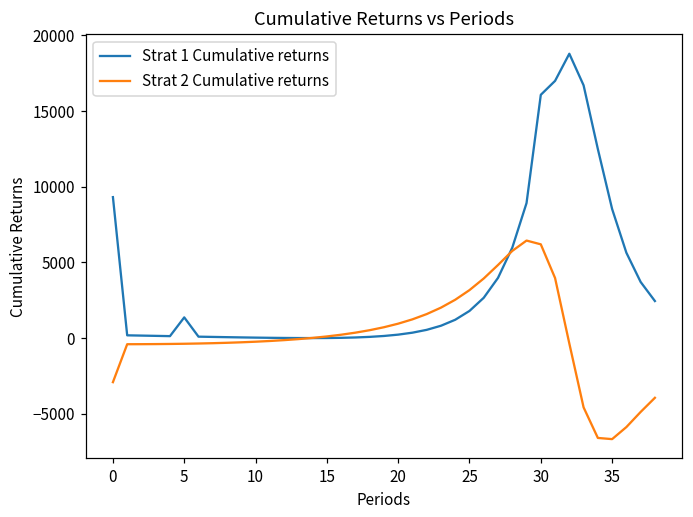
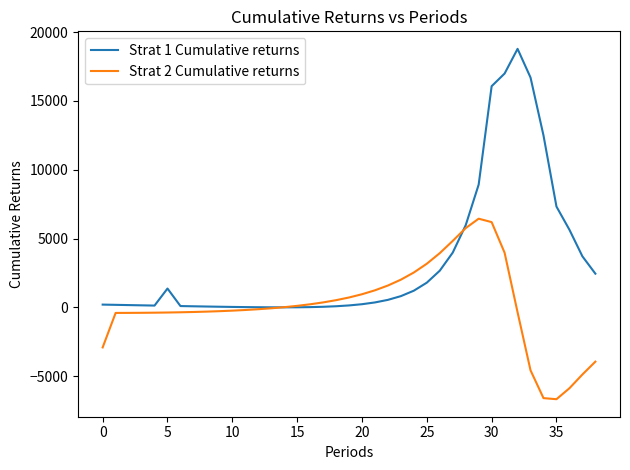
Strat 1 Cumulative returns, 0: 9300 -> 200
Strat 1 Cumulative returns, 35: 8500 -> 7300
